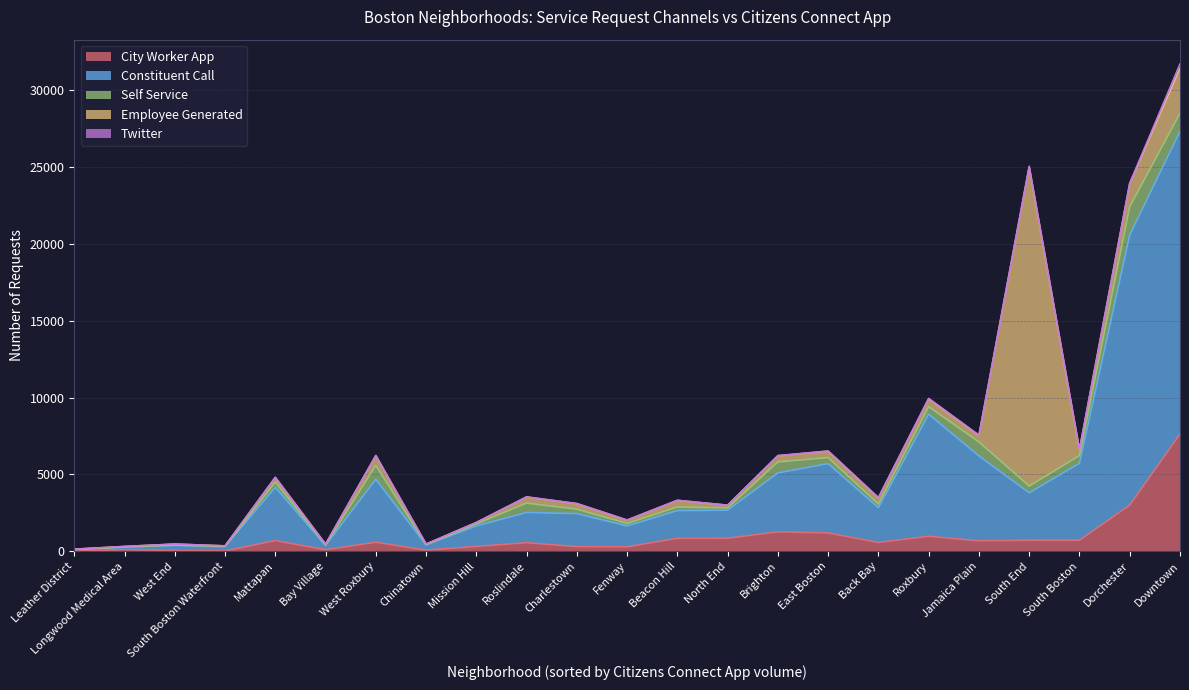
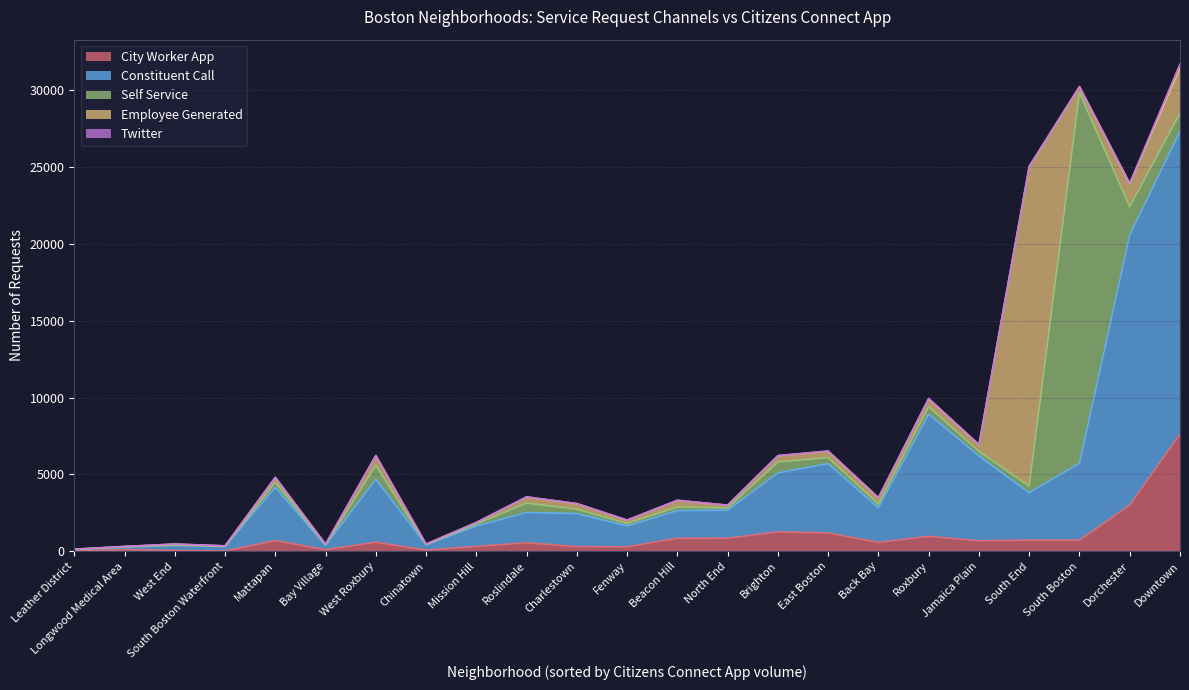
Self Service, Jamaica Plain: 900 -> 300
Self Service, South Boston: 500 -> 24100
